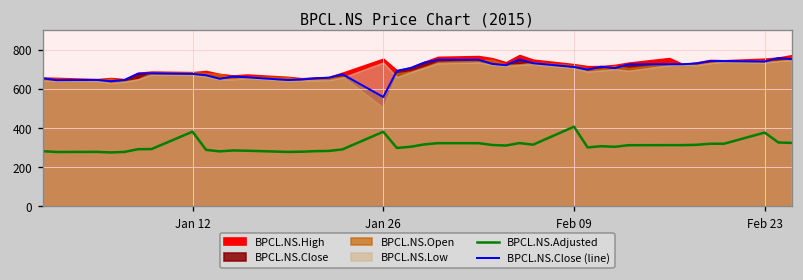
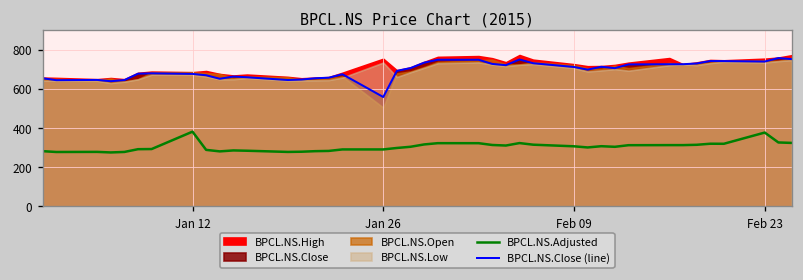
BPCL.NS.Adjusted, Jan 26: 380 -> 290
BPCL.NS.Adjusted, Feb 09: 410 -> 310
